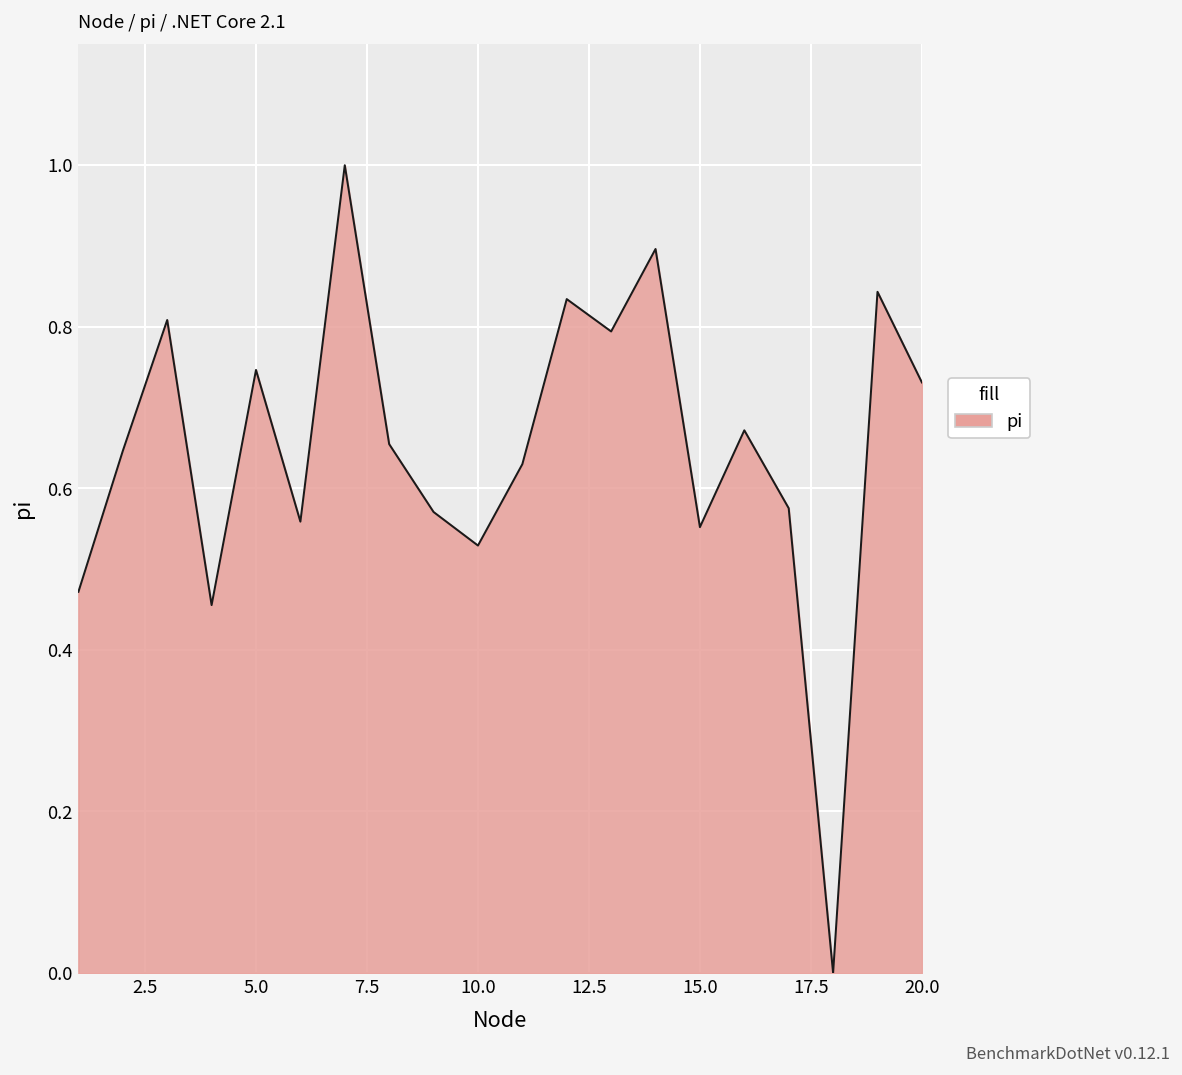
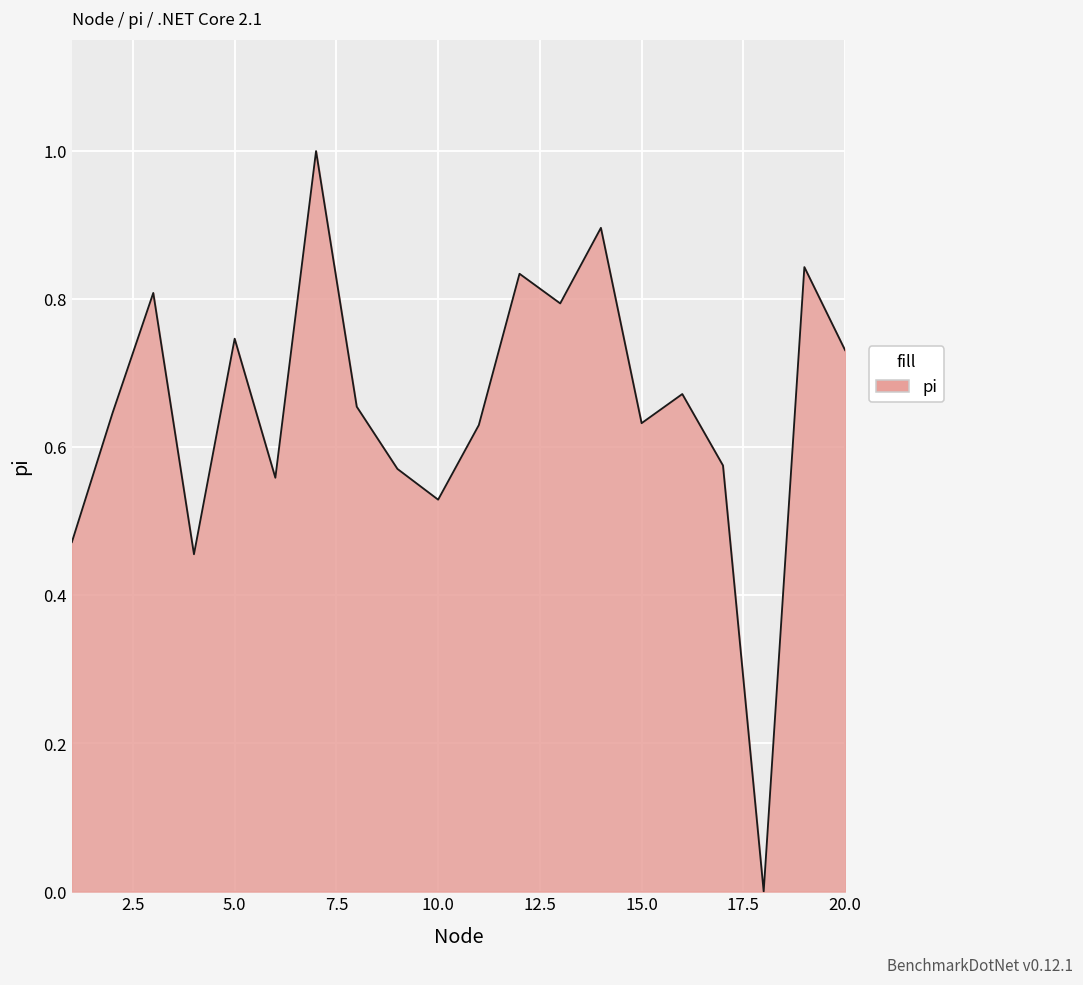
15.0: 0.55 -> 0.63
